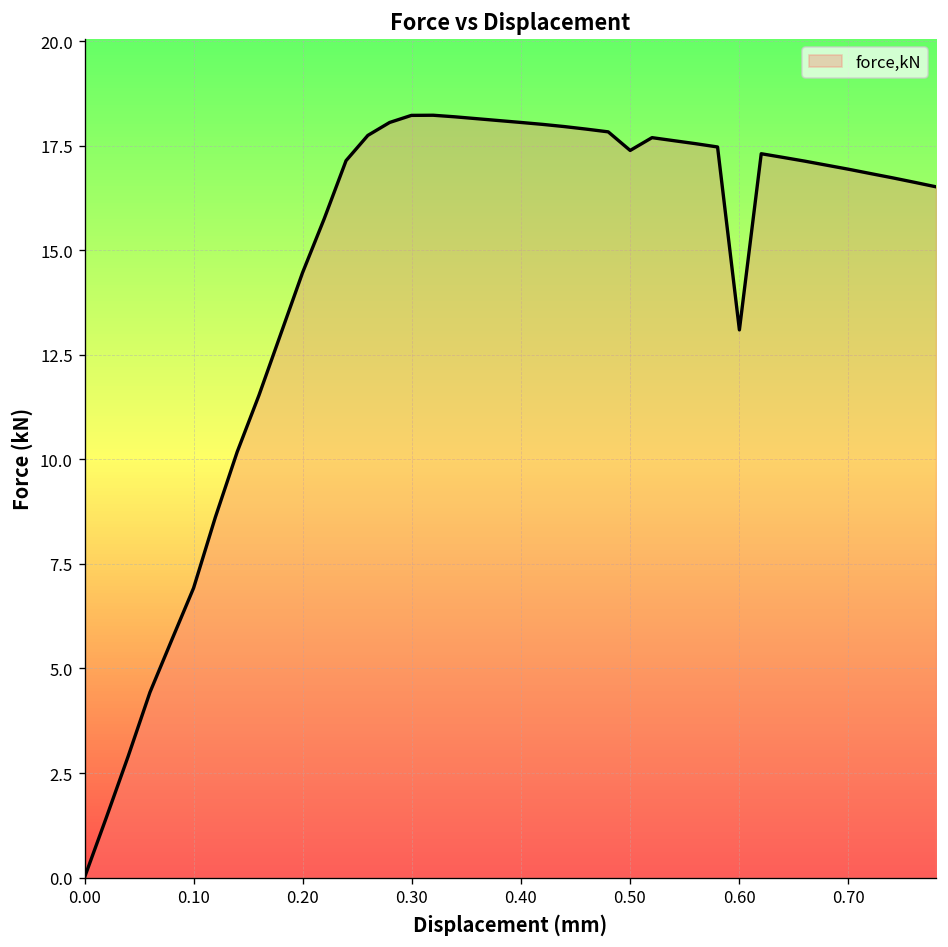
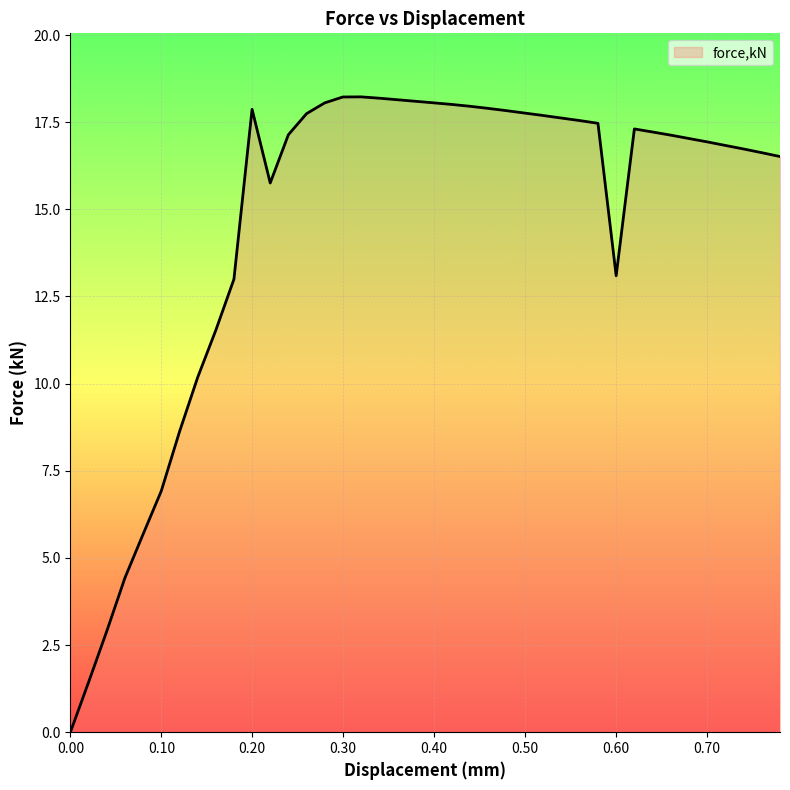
0.20: 14.5 -> 17.9
0.50: 17.4 -> 17.8
